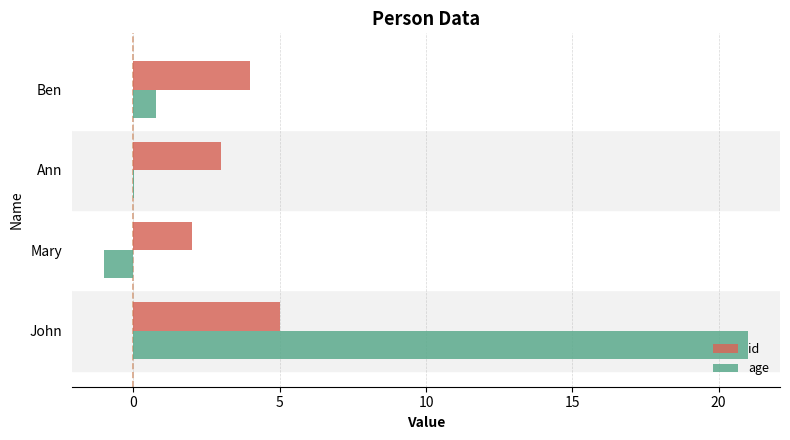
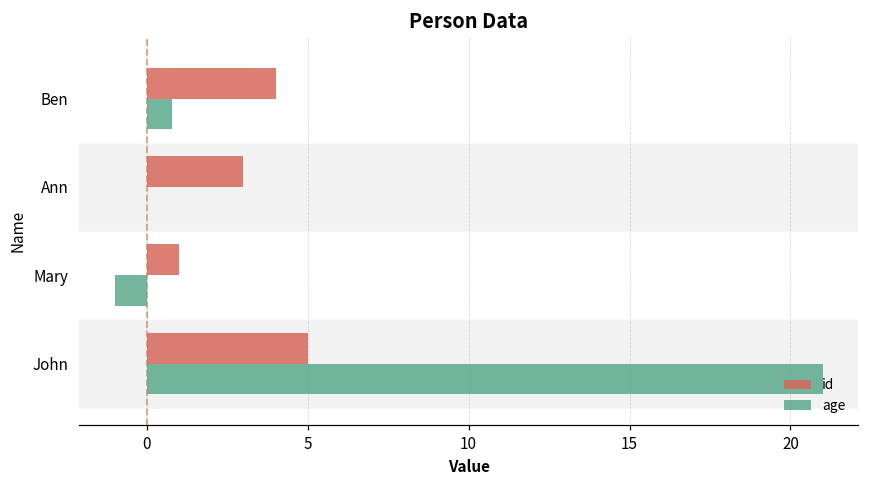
id, Mary: 2 -> 1
